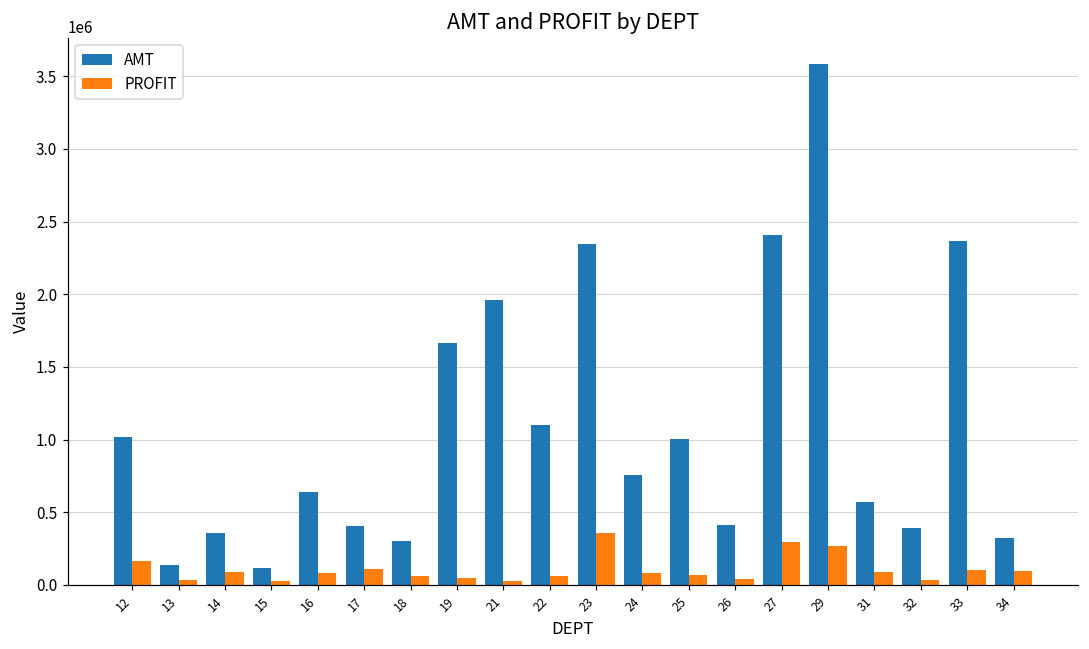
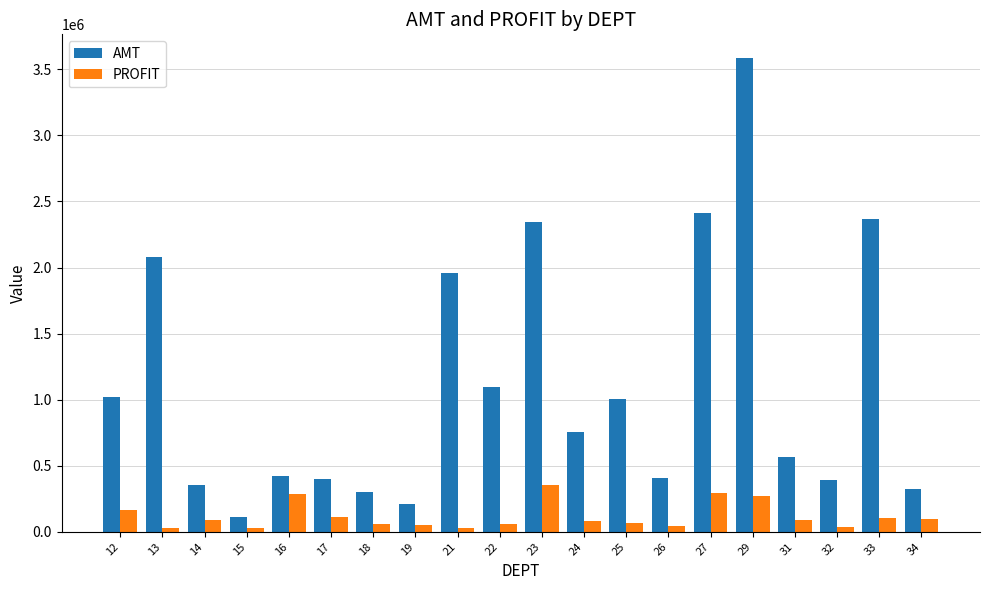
AMT, 13: 140000 -> 2080000
AMT, 16: 640000 -> 420000
PROFIT, 16: 80000 -> 290000
AMT, 19: 1670000 -> 210000
